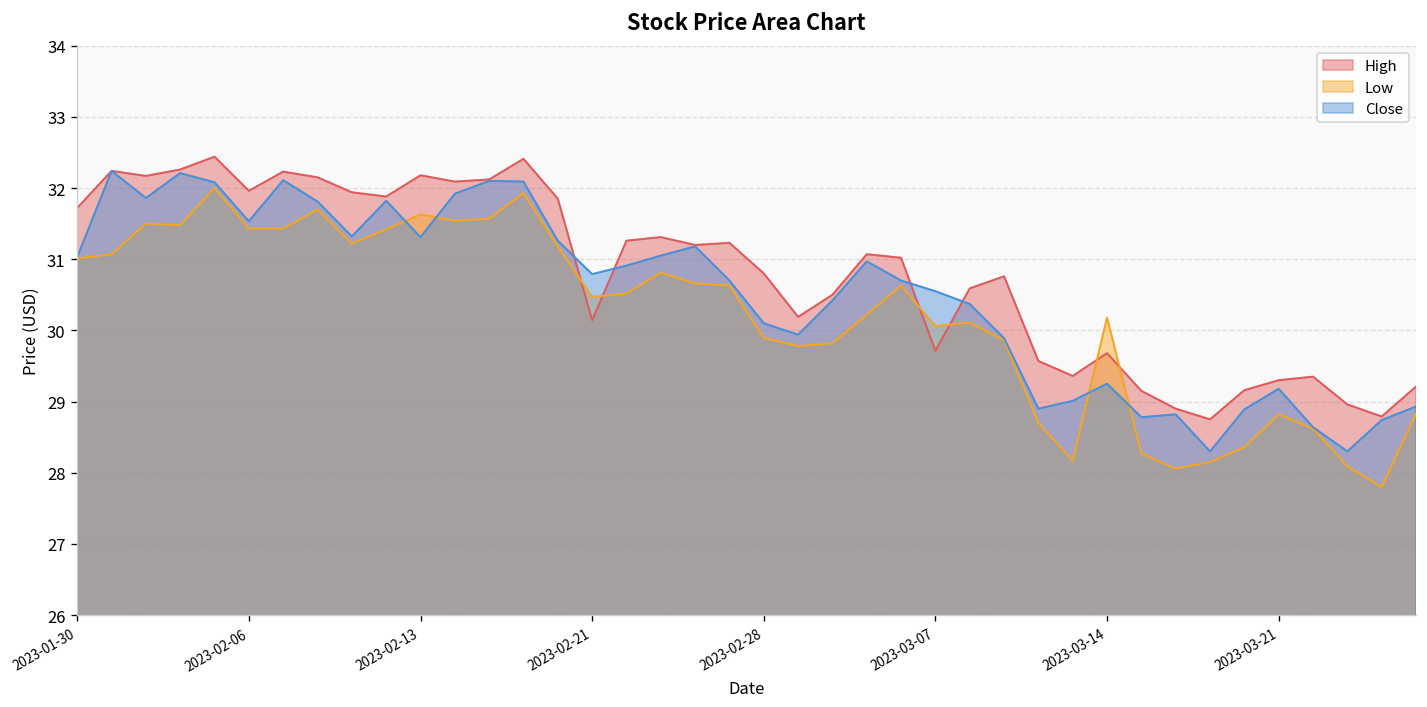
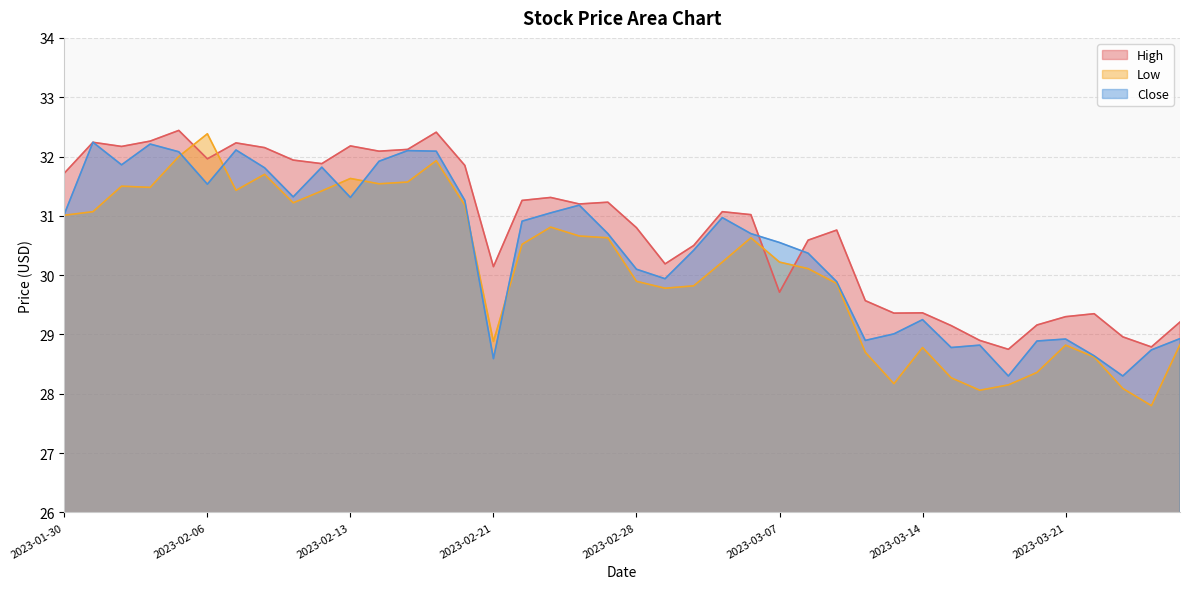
Low, 2023-02-06: 31.4 -> 32.4
Low, 2023-02-21: 30.5 -> 28.9
Close, 2023-02-21: 30.8 -> 28.6
Low, 2023-03-07: 30.1 -> 30.2
High, 2023-03-14: 29.7 -> 29.4
Low, 2023-03-14: 30.2 -> 28.8
Close, 2023-03-21: 29.2 -> 28.9
